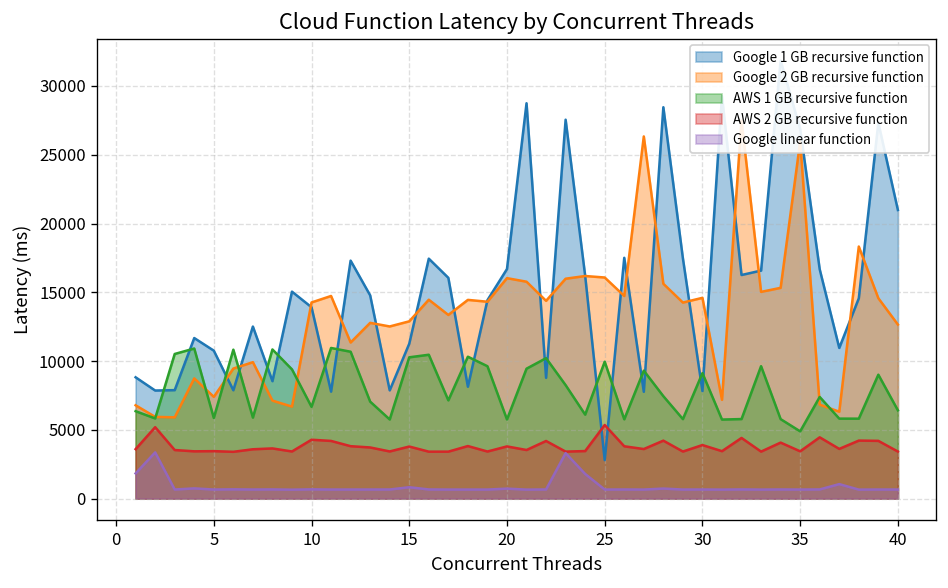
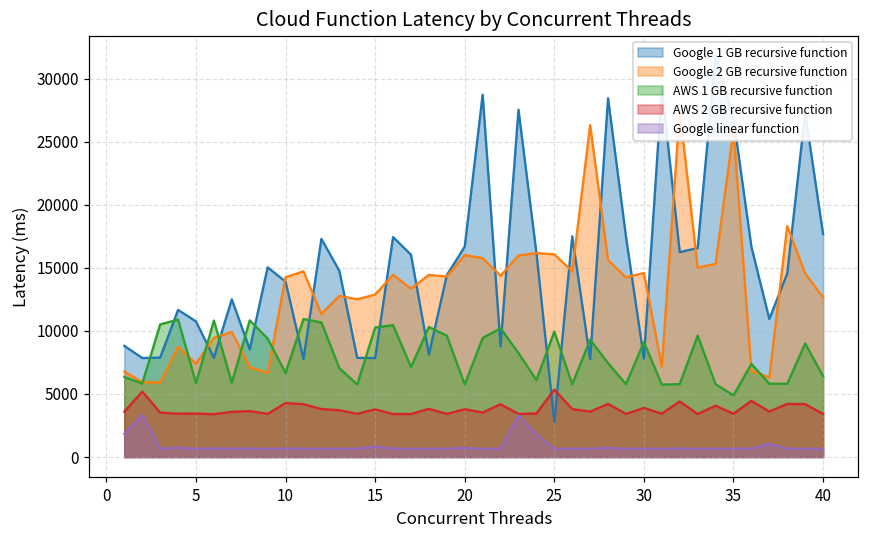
Google 1 GB recursive function, 15: 11300 -> 7800
Google 1 GB recursive function, 40: 21000 -> 17700
